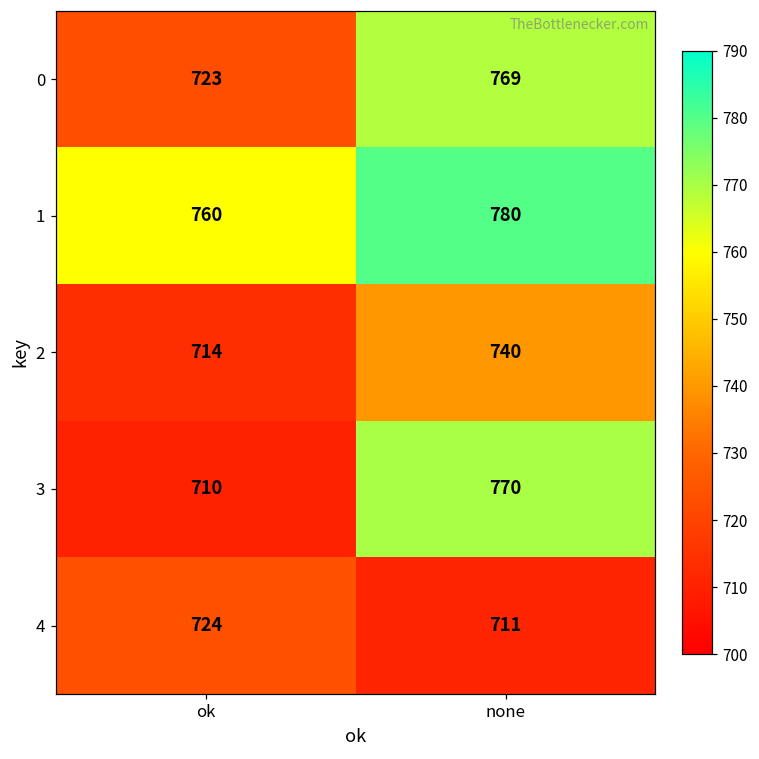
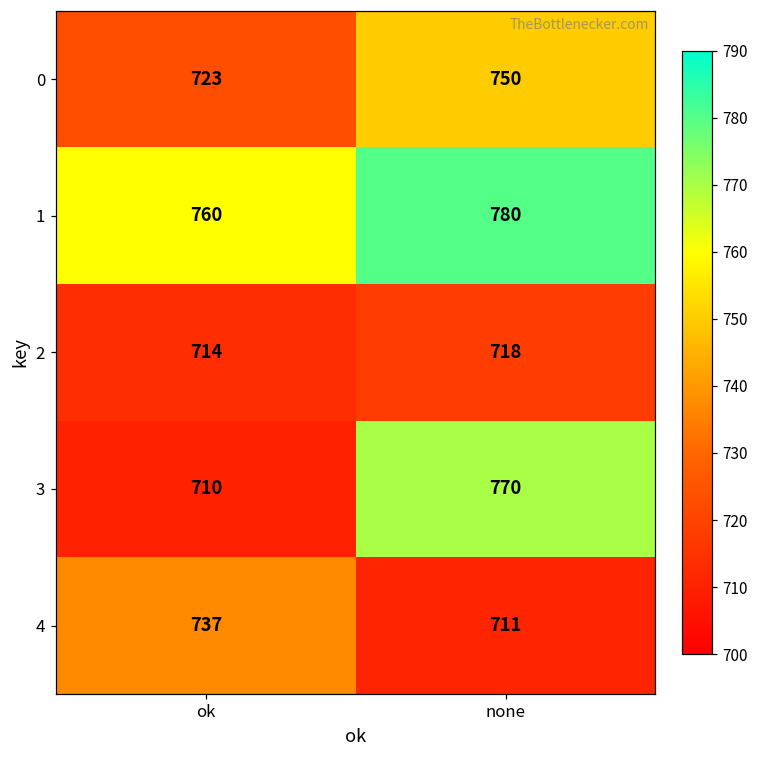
0, none: 769 -> 750
2, none: 740 -> 718
4, ok: 724 -> 737
